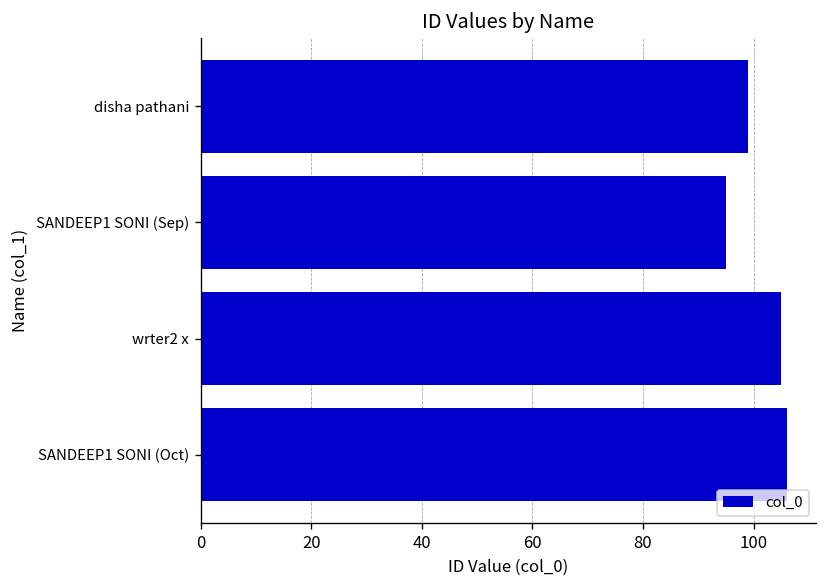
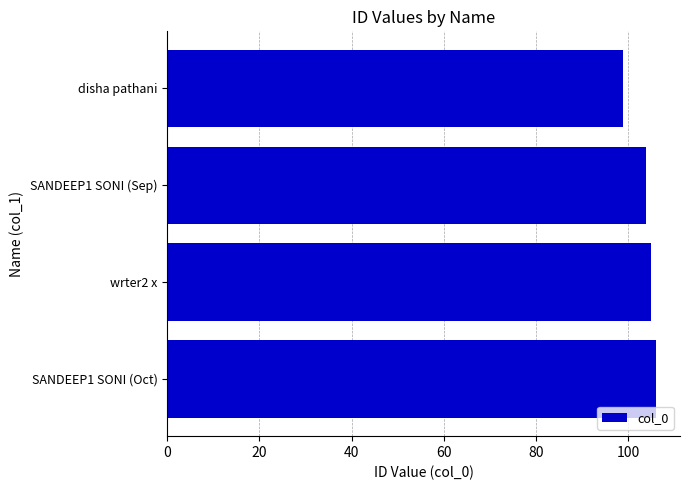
SANDEEP1 SONI (Sep): 95 -> 104
